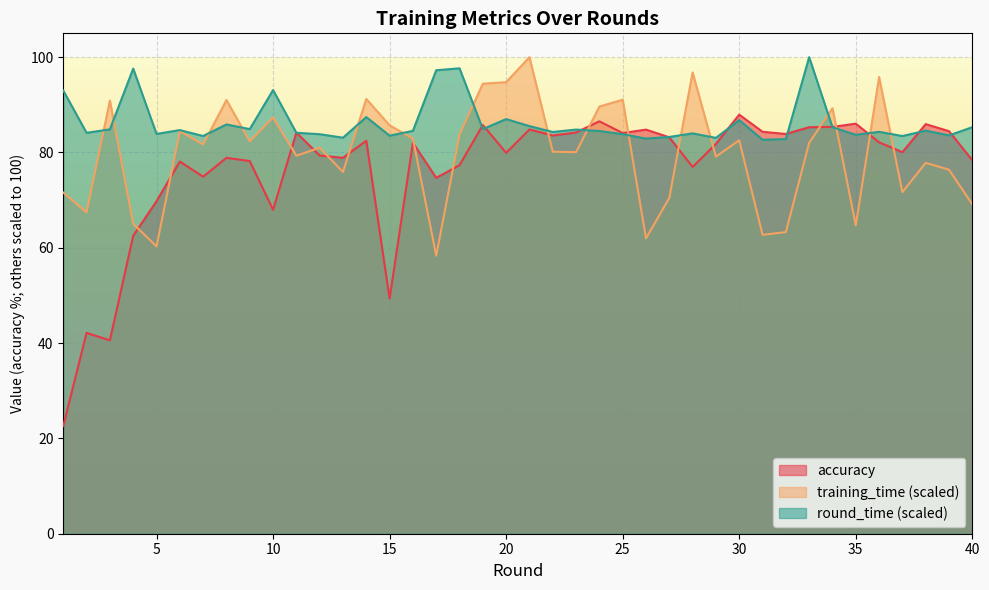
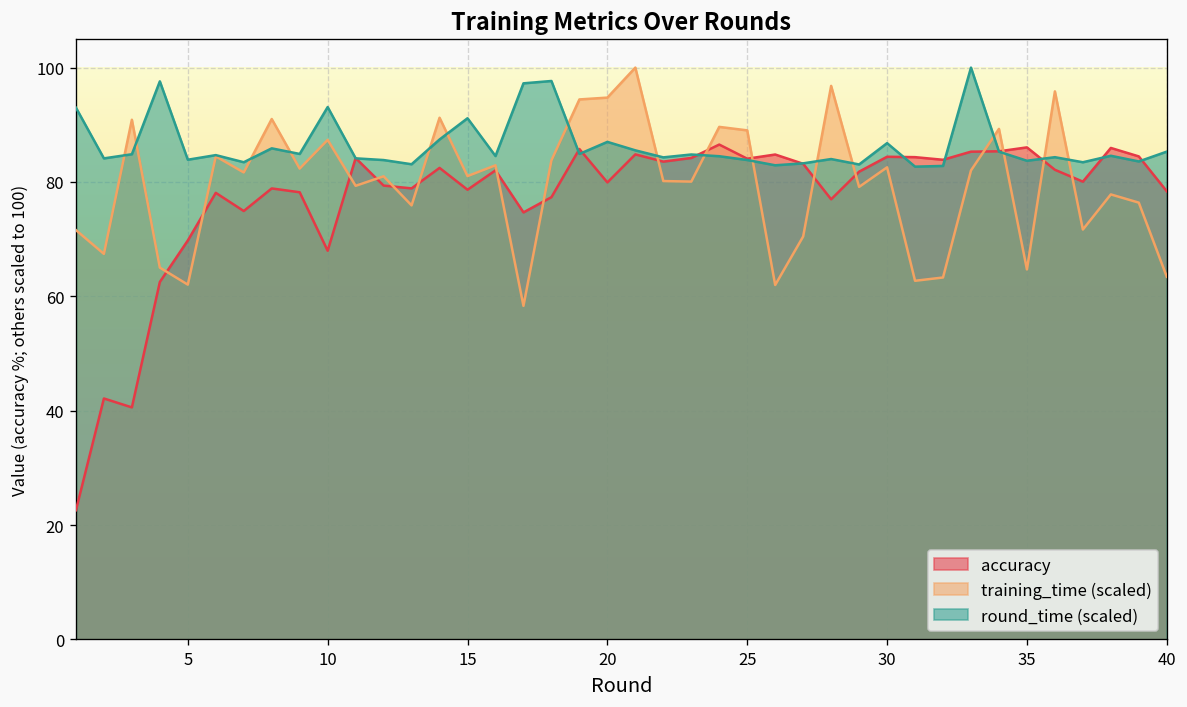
training_time (scaled), 5: 60 -> 62
accuracy, 15: 49 -> 79
training_time (scaled), 15: 86 -> 81
round_time (scaled), 15: 84 -> 91
training_time (scaled), 25: 91 -> 89
accuracy, 30: 88 -> 84
training_time (scaled), 40: 69 -> 63
